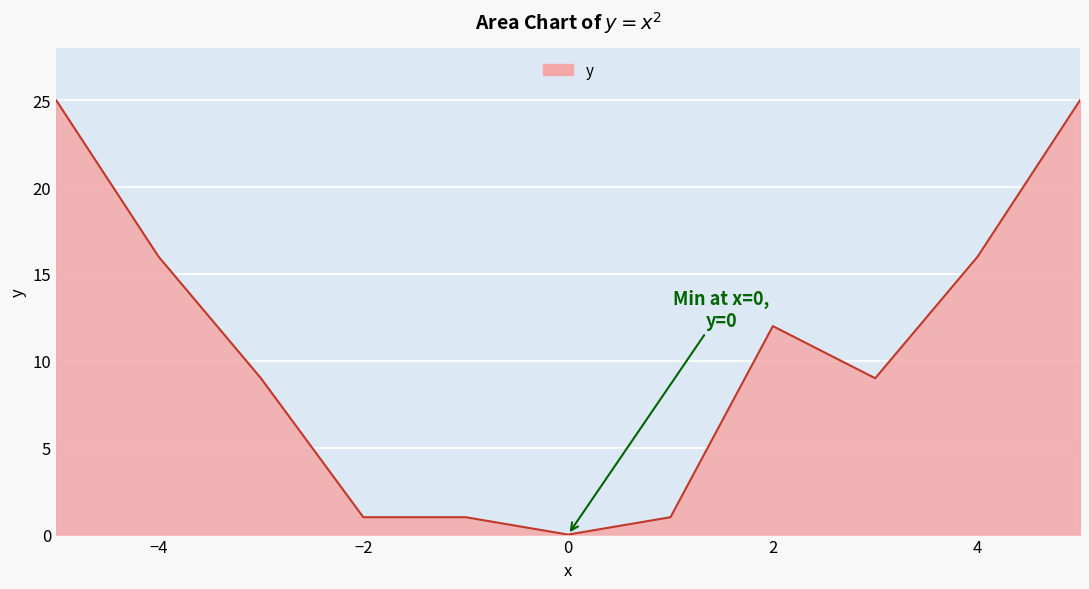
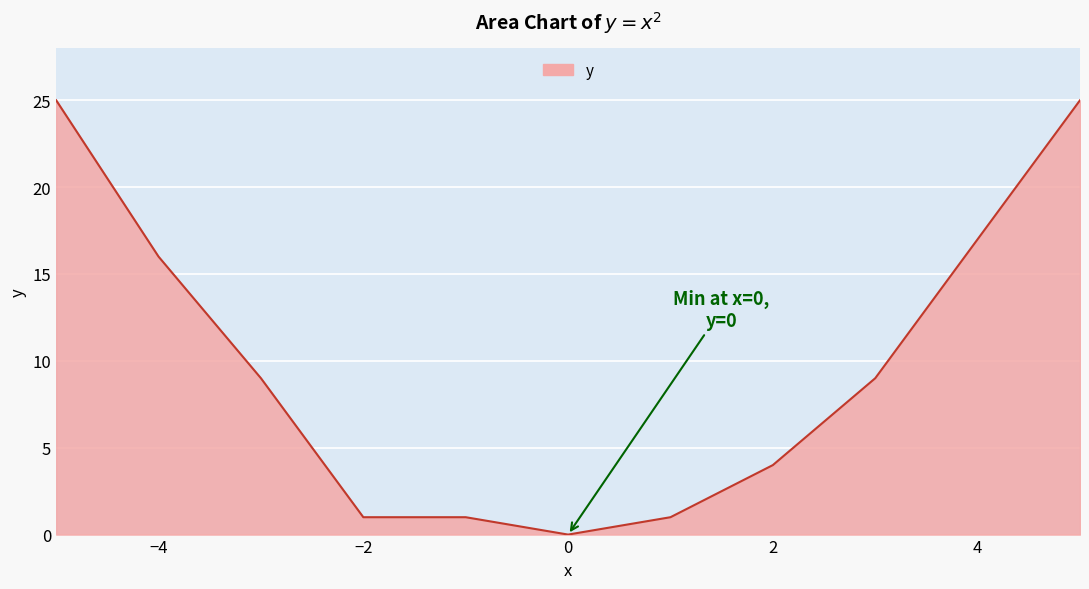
2: 12 -> 4
4: 16 -> 17
